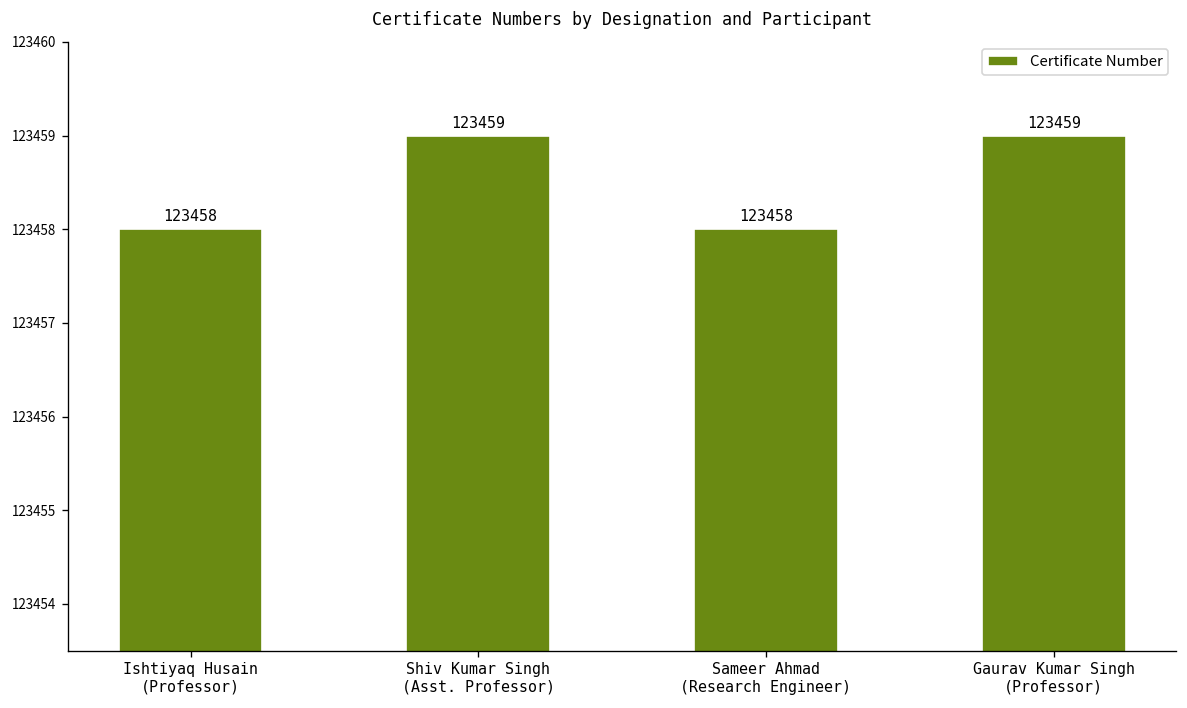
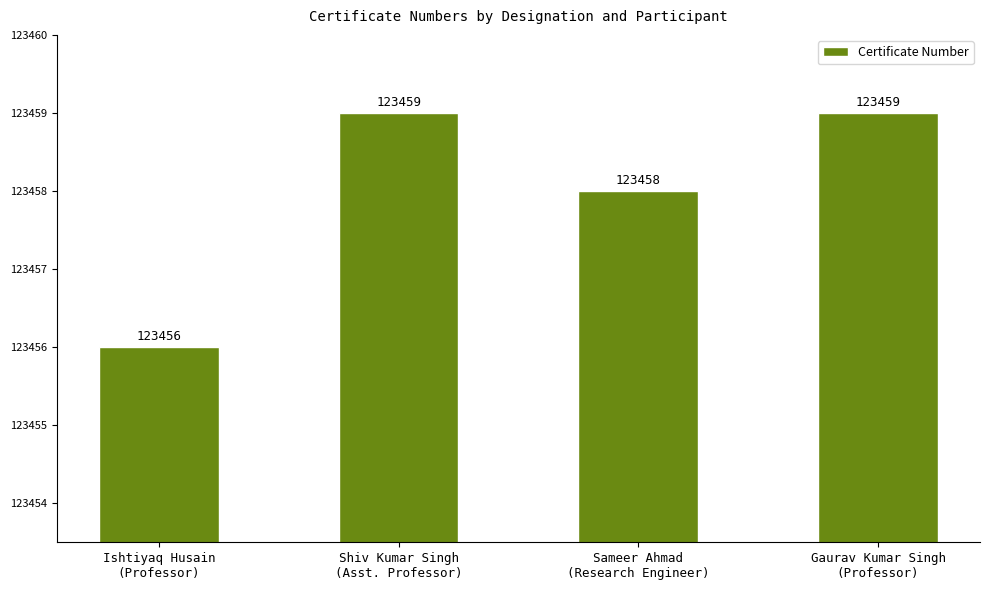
Ishtiyaq Husain (Professor): 123458 -> 123456
